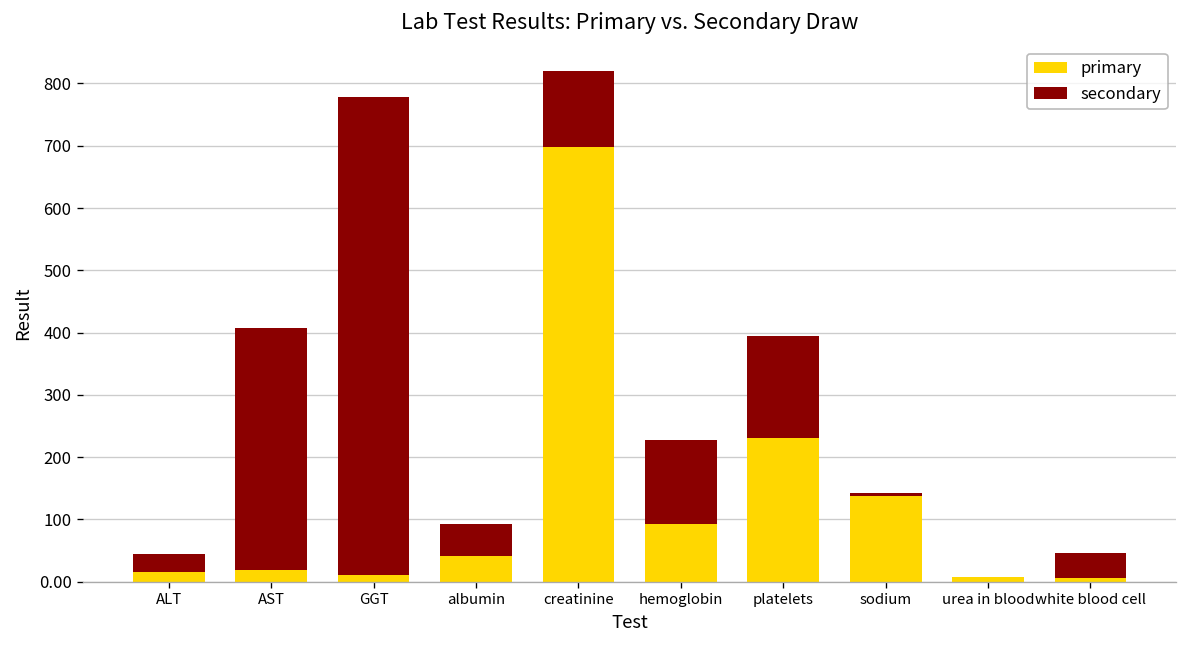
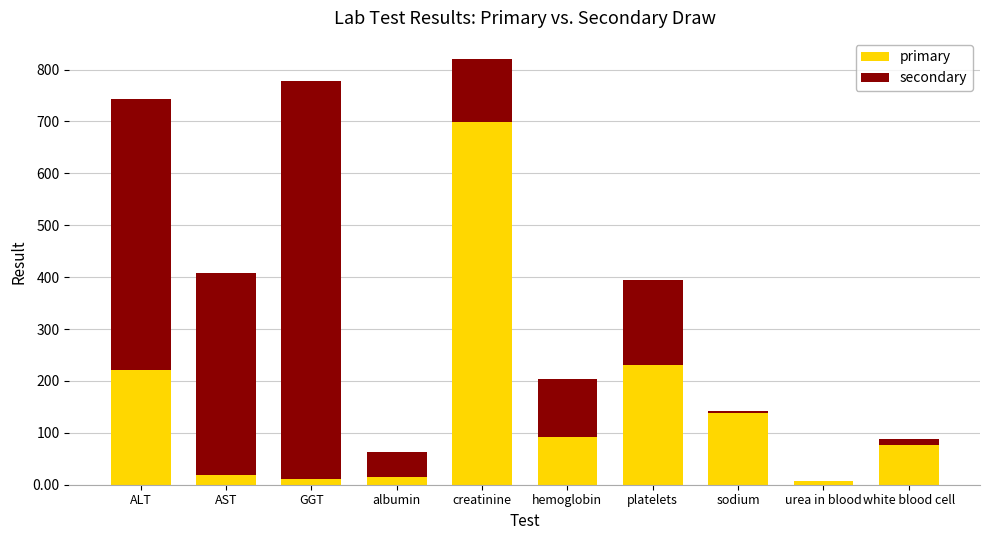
primary, ALT: 20 -> 220
secondary, ALT: 30 -> 520
primary, albumin: 40 -> 10
secondary, hemoglobin: 140 -> 110
primary, white blood cell: 10 -> 80
secondary, white blood cell: 40 -> 10
